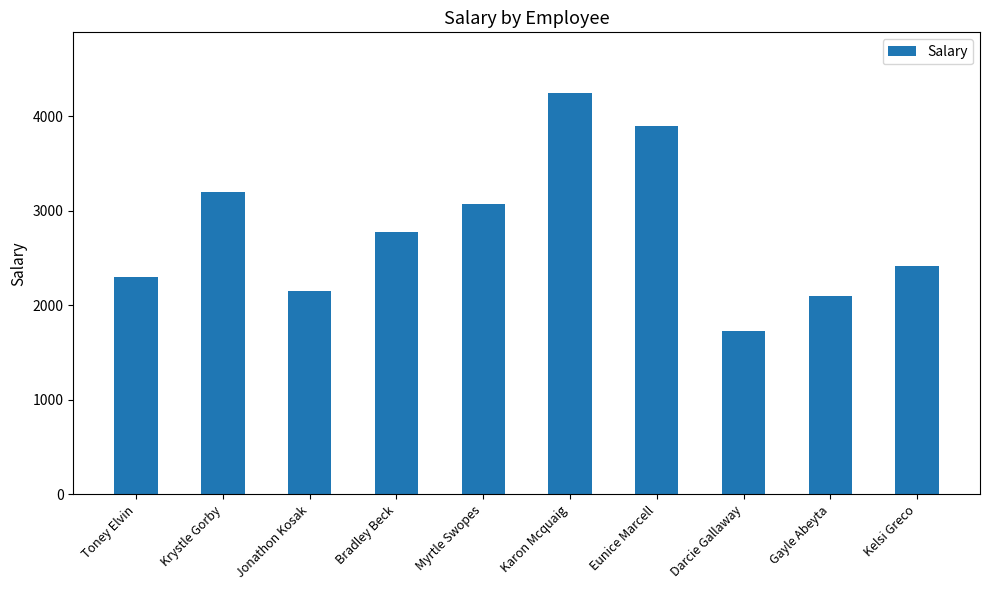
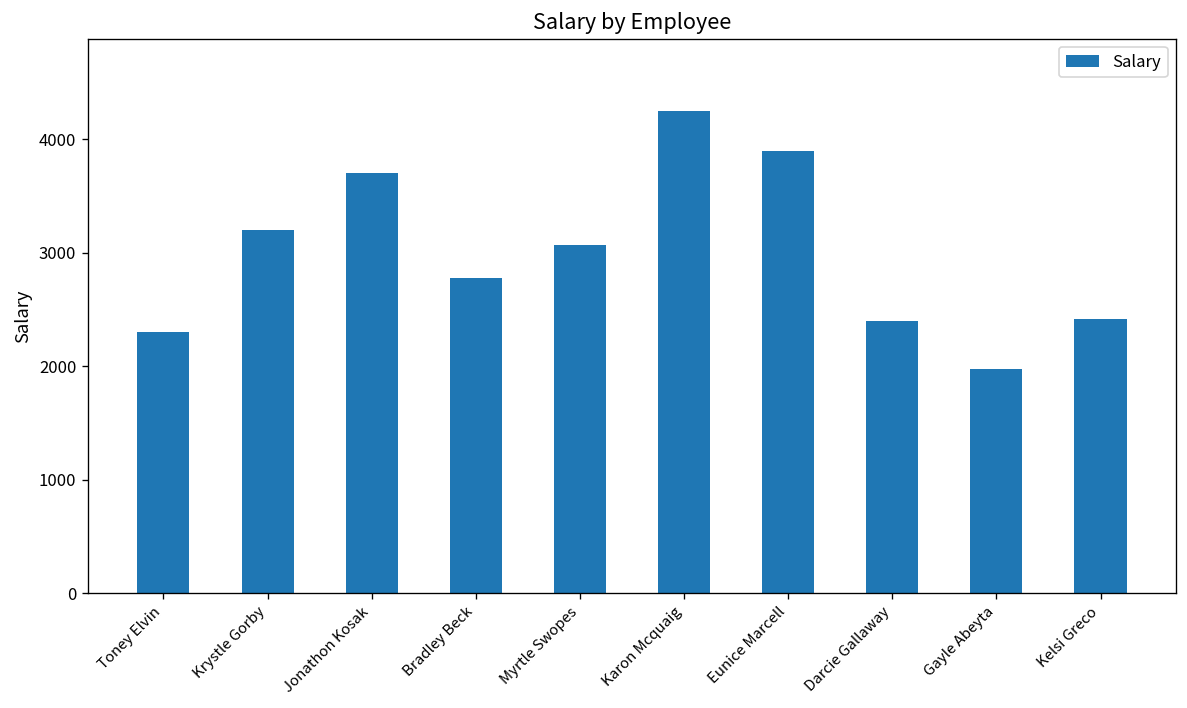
Jonathon Kosak: 2200 -> 3700
Darcie Gallaway: 1700 -> 2400
Gayle Abeyta: 2100 -> 2000
